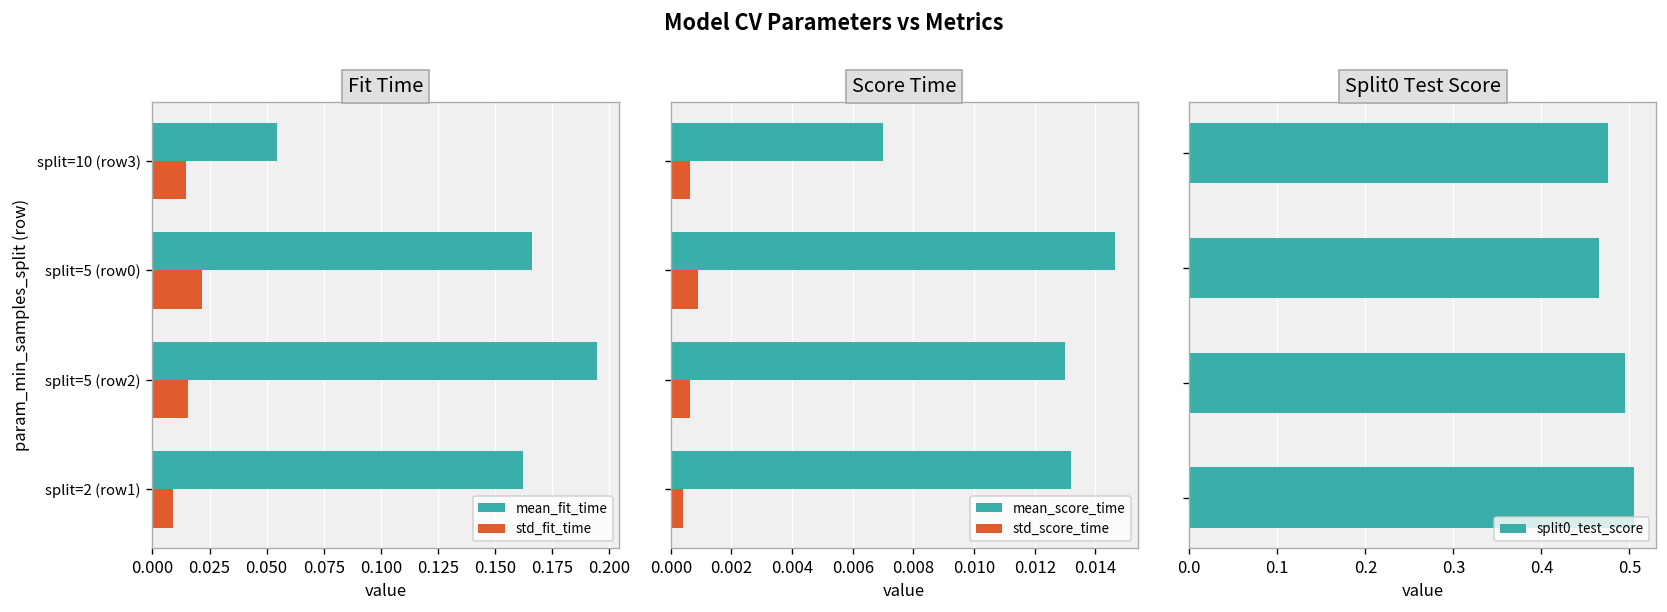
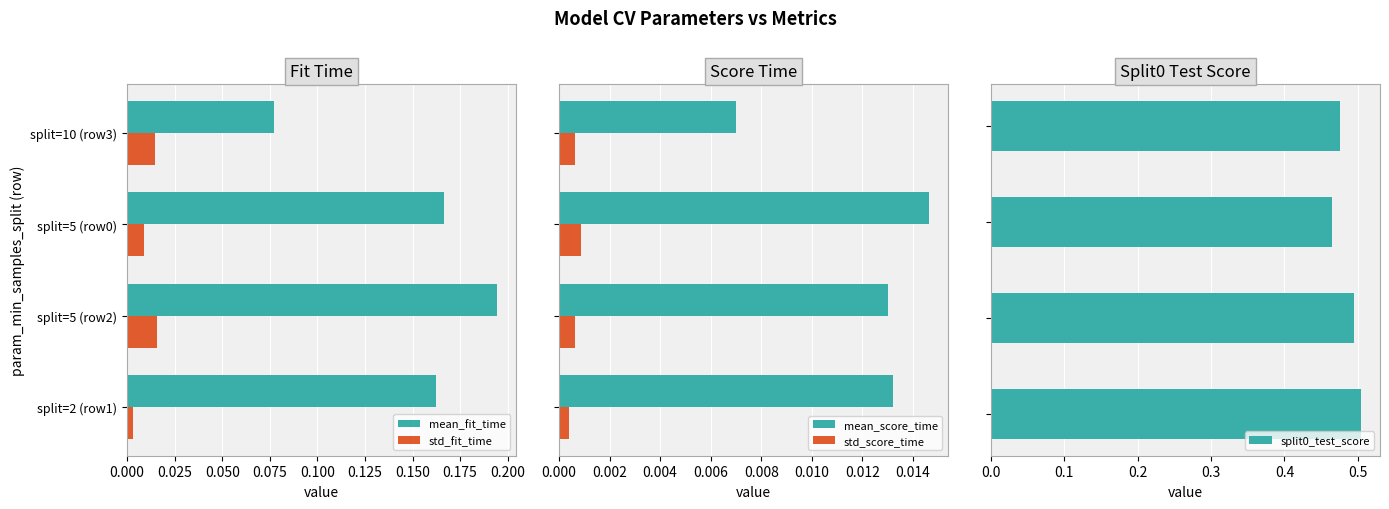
Fit Time, mean_fit_time, split=10 (row3): 0.054 -> 0.077
Fit Time, std_fit_time, split=5 (row0): 0.022 -> 0.009
Fit Time, std_fit_time, split=2 (row1): 0.009 -> 0.003
